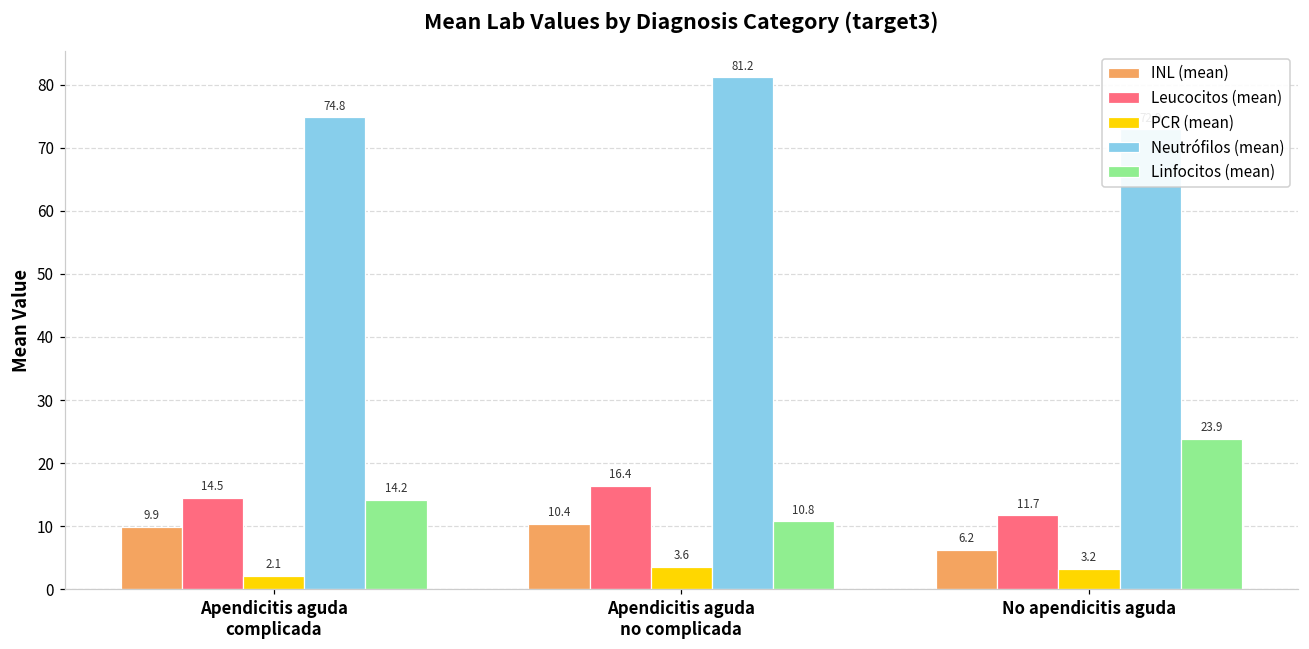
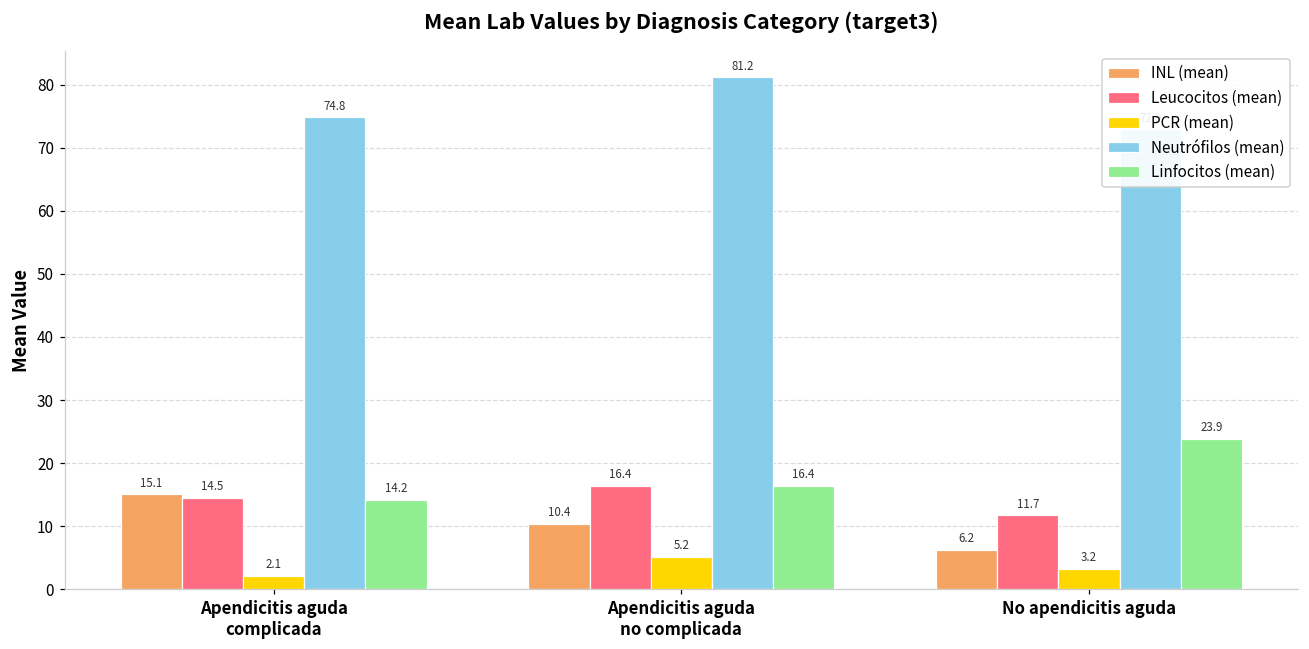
INL (mean), Apendicitis aguda complicada: 9.9 -> 15.1
PCR (mean), Apendicitis aguda no complicada: 3.6 -> 5.2
Linfocitos (mean), Apendicitis aguda no complicada: 10.8 -> 16.4
